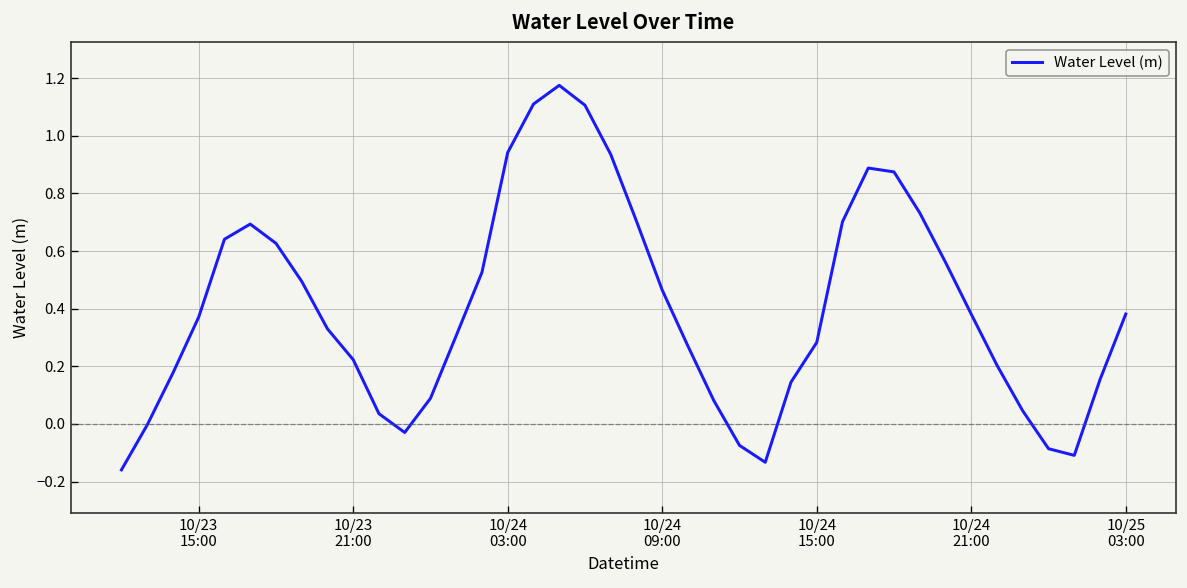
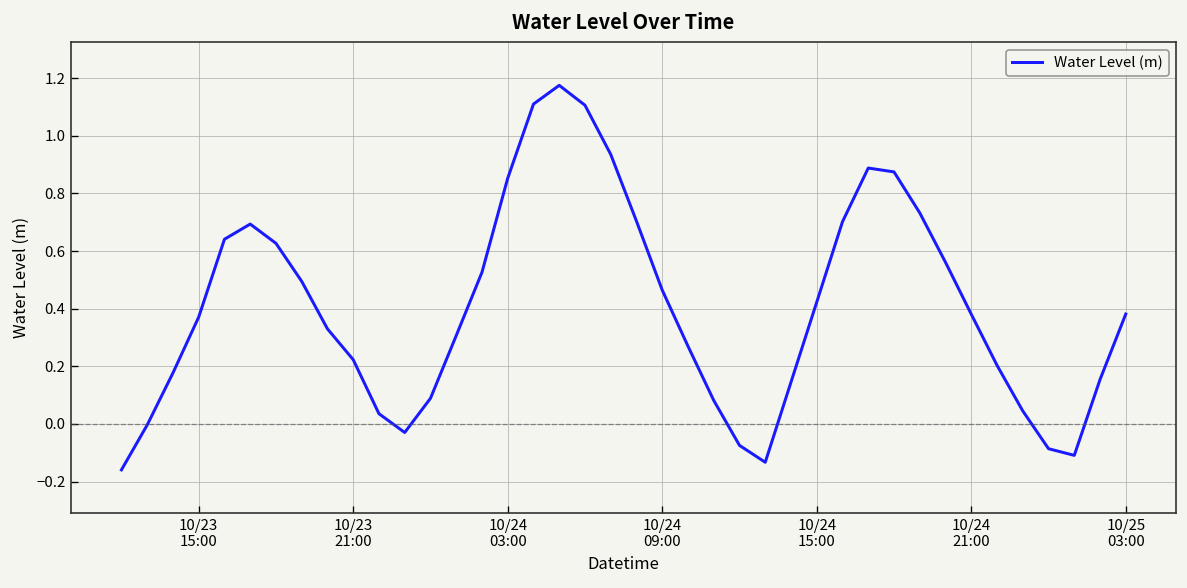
10/24 03:00: 0.94 -> 0.85
10/24 15:00: 0.28 -> 0.42
